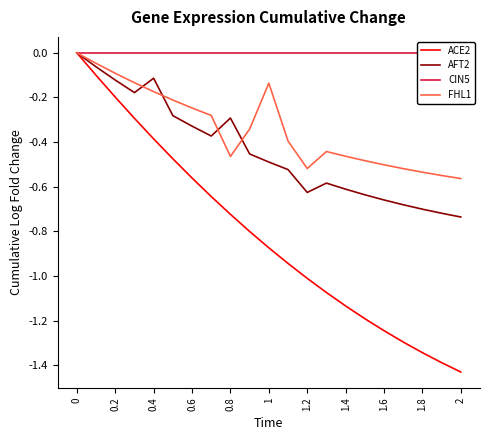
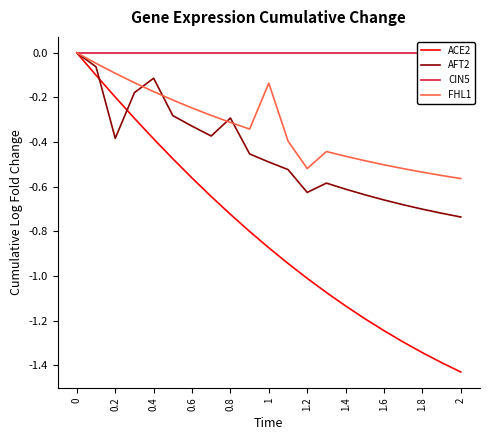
AFT2, 0.2: -0.12 -> -0.38
FHL1, 0.8: -0.46 -> -0.31
